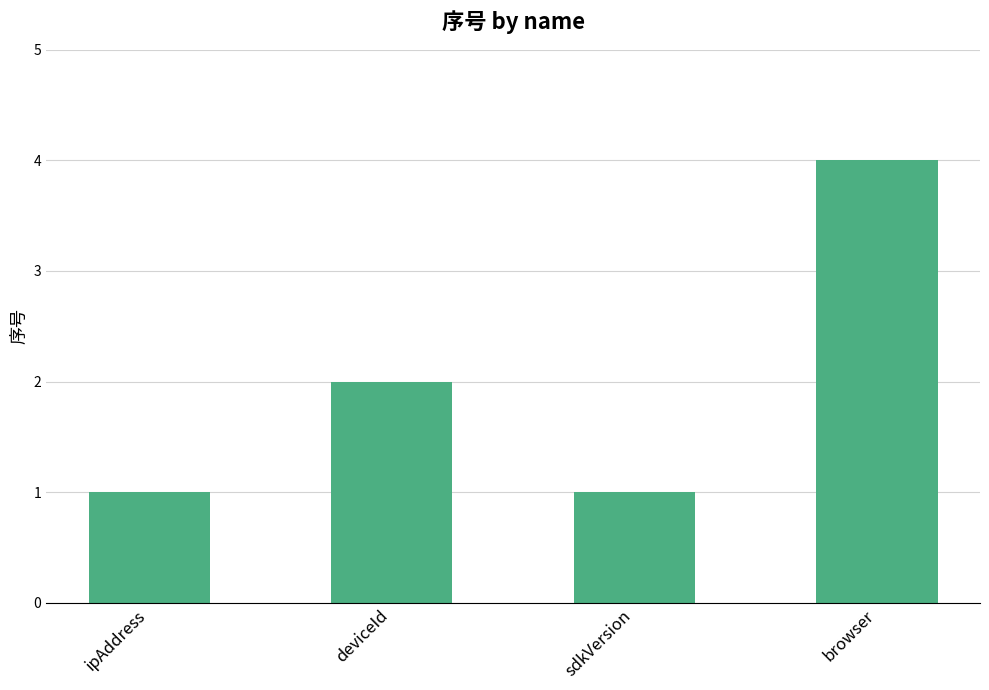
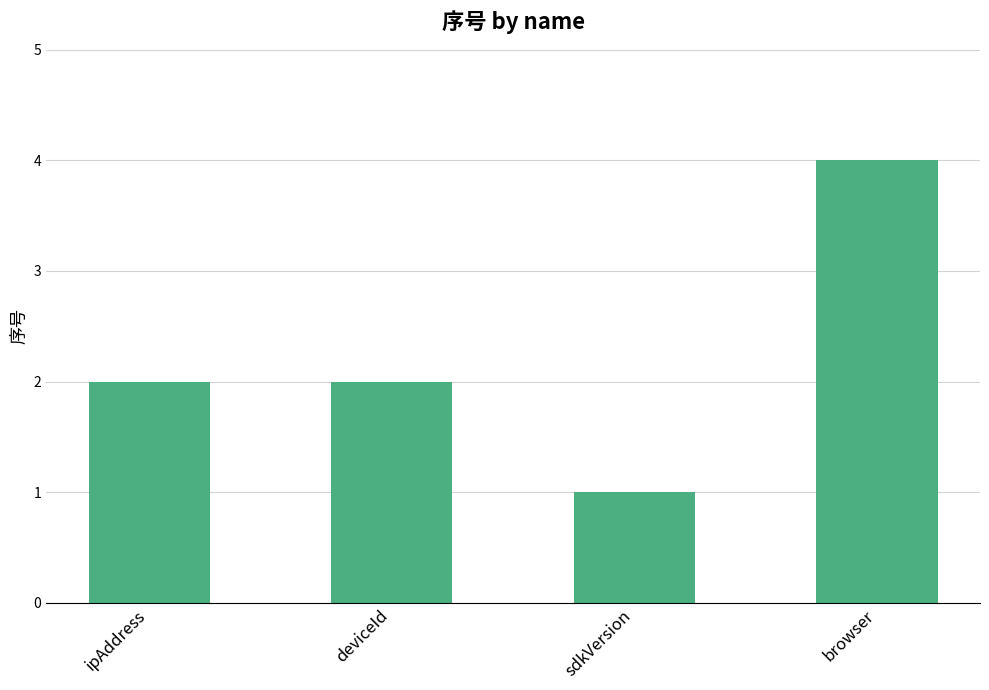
ipAddress: 1 -> 2
